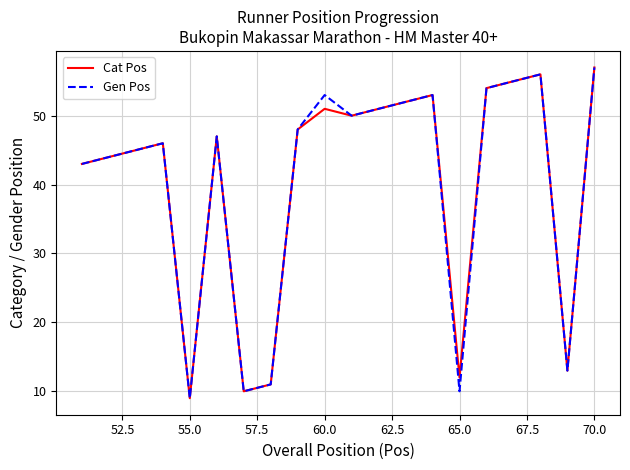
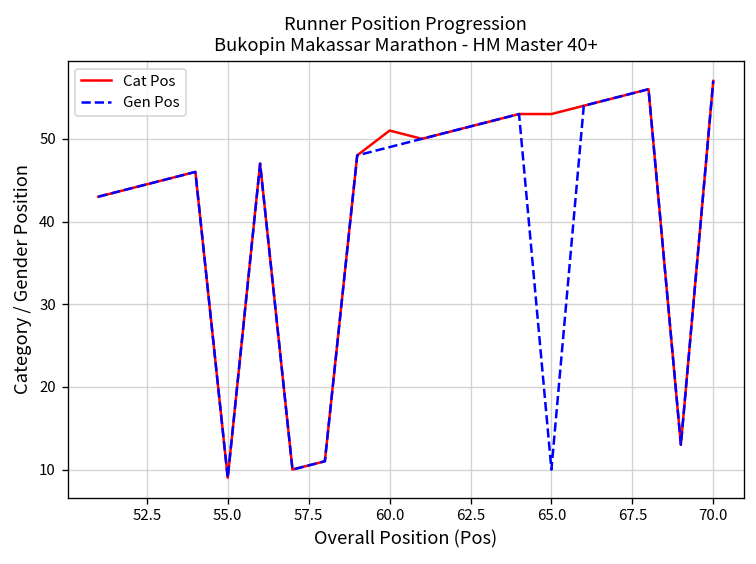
Gen Pos, 60.0: 53 -> 49
Cat Pos, 65.0: 12 -> 53
